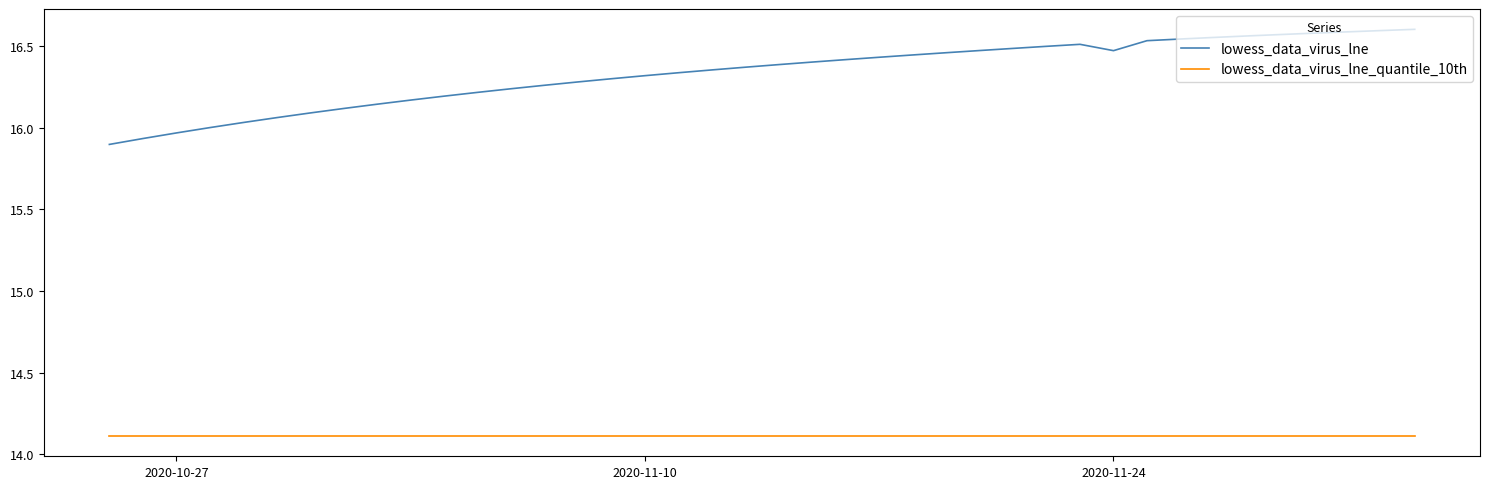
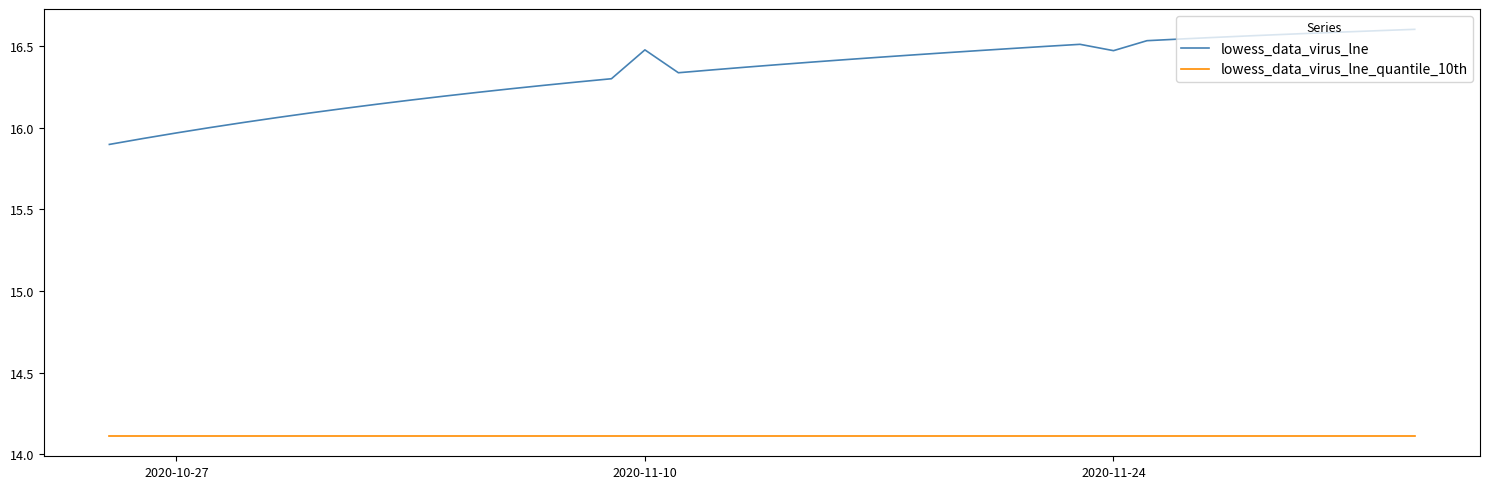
lowess_data_virus_lne, 2020-11-10: 16.32 -> 16.48
